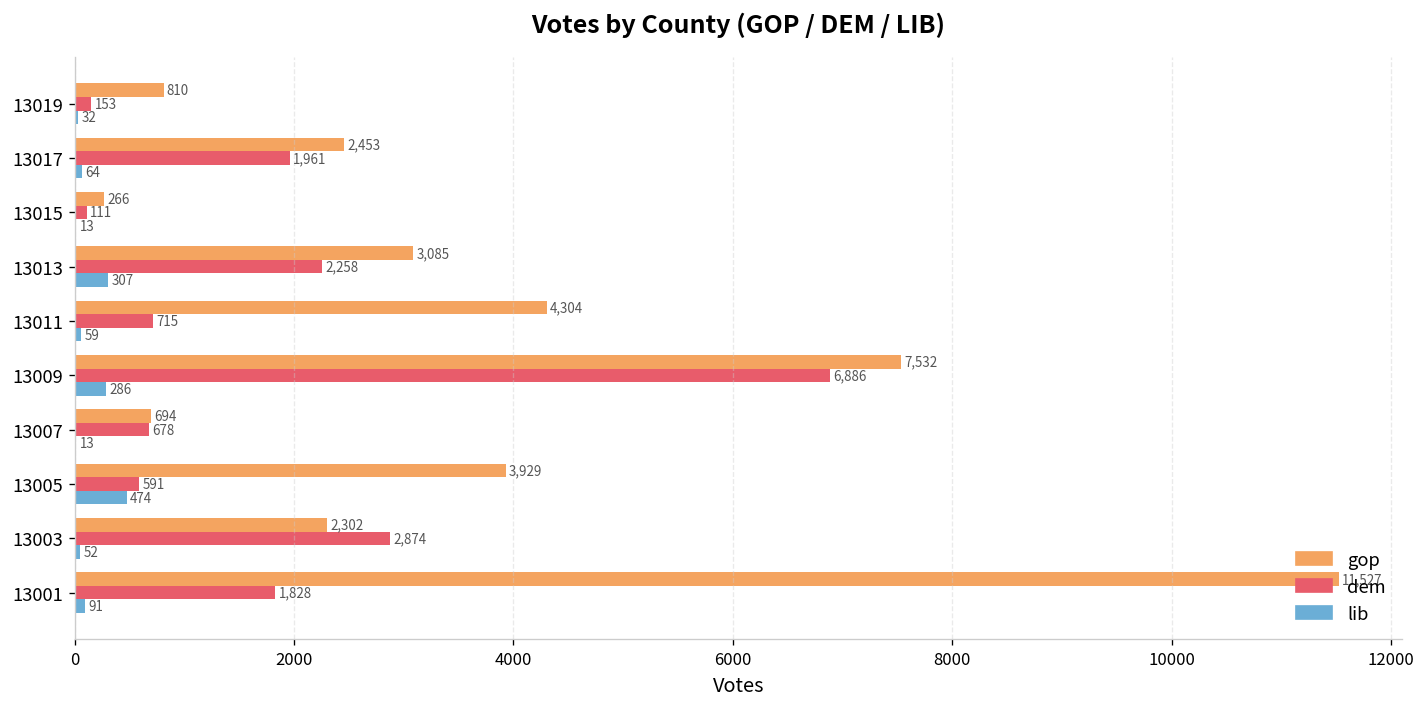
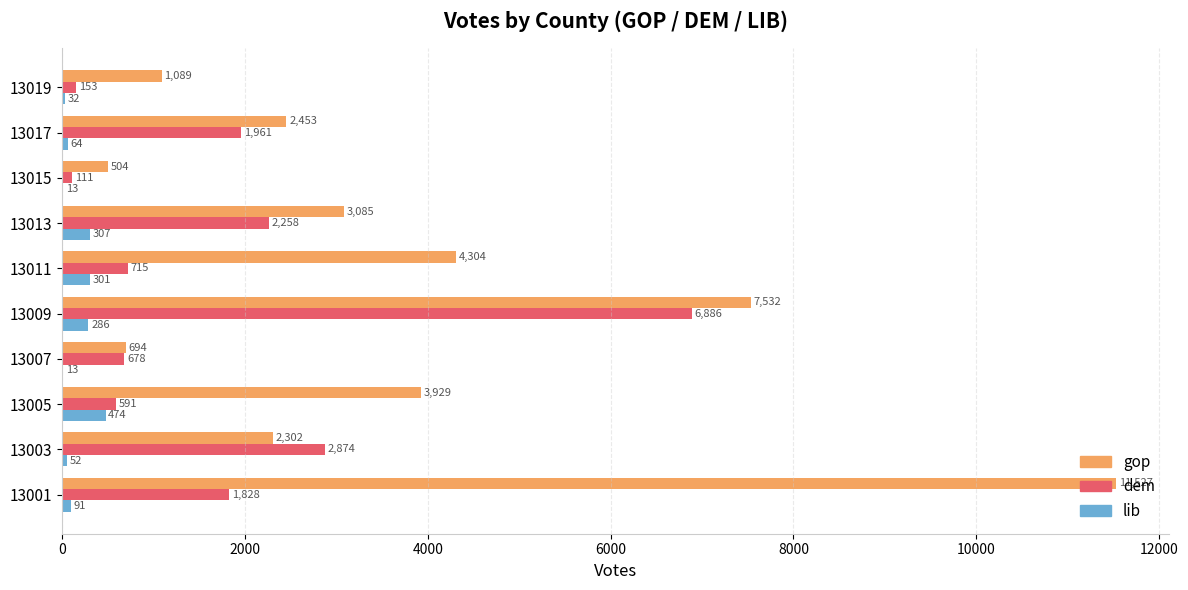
gop, 13019: 810 -> 1,089
gop, 13015: 266 -> 504
lib, 13011: 59 -> 301
